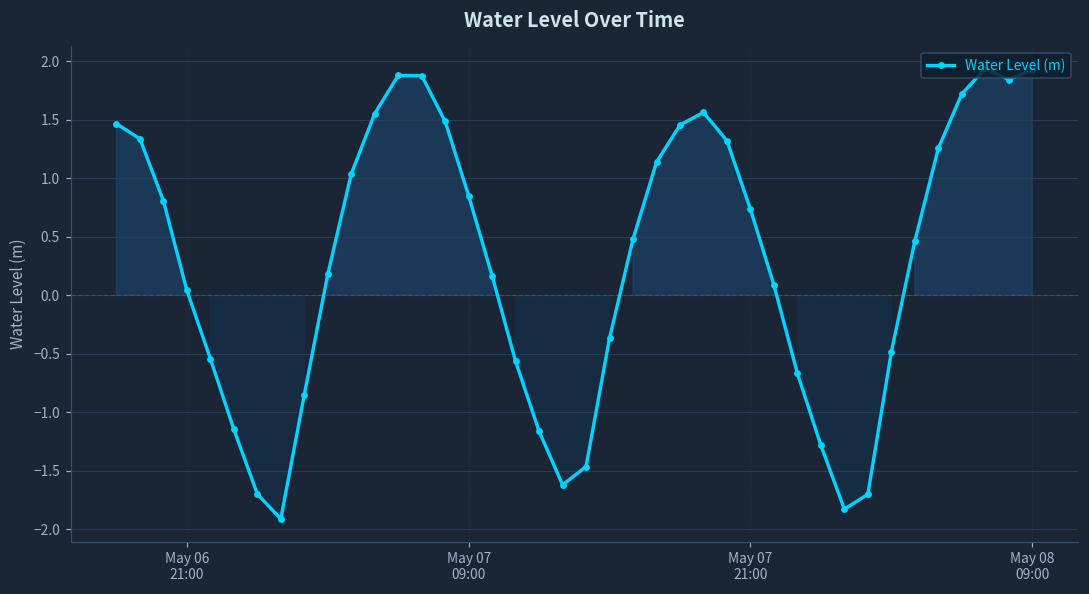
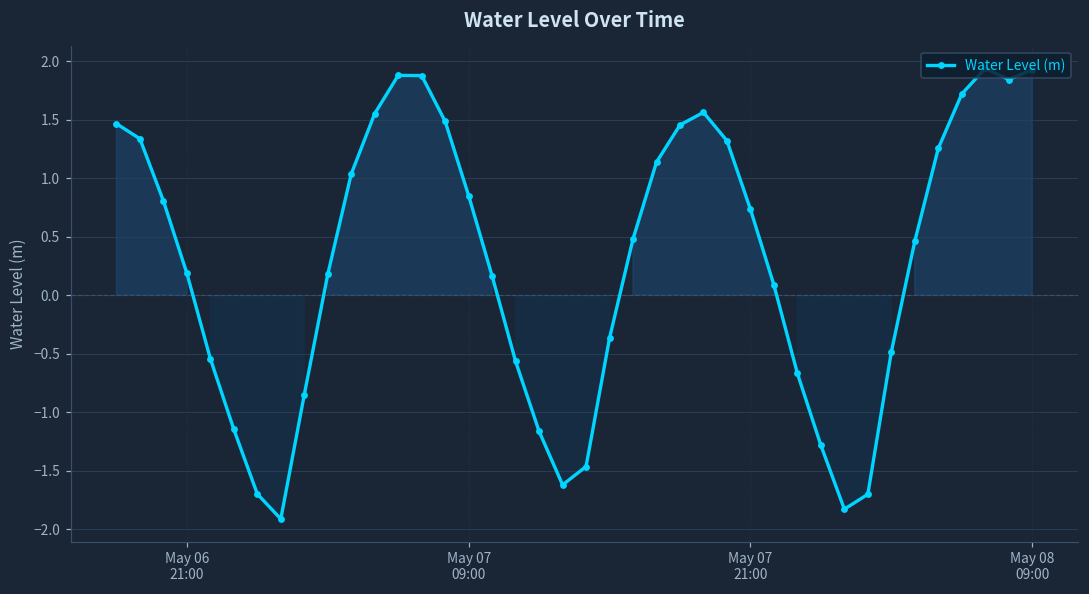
May 06 21:00: 0.04 -> 0.19
